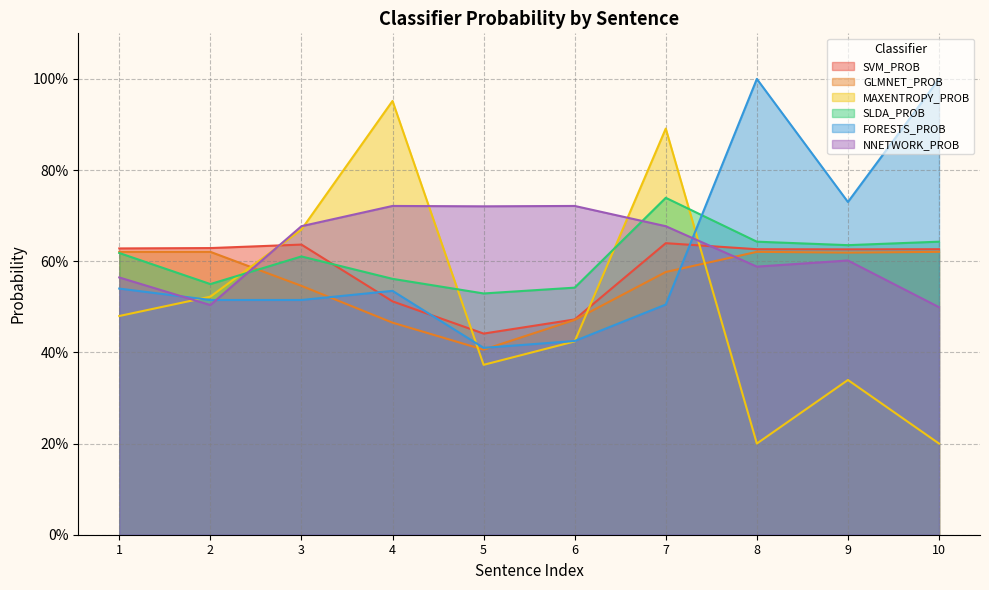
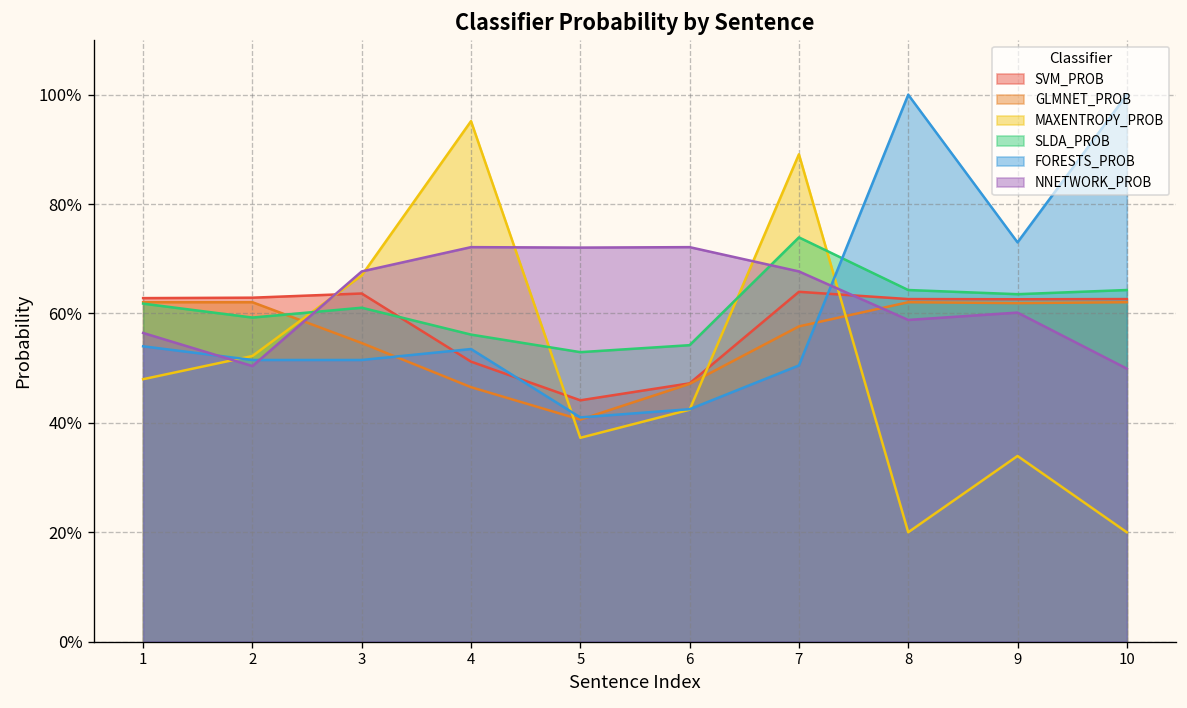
SLDA_PROB, 2: 55% -> 59%
